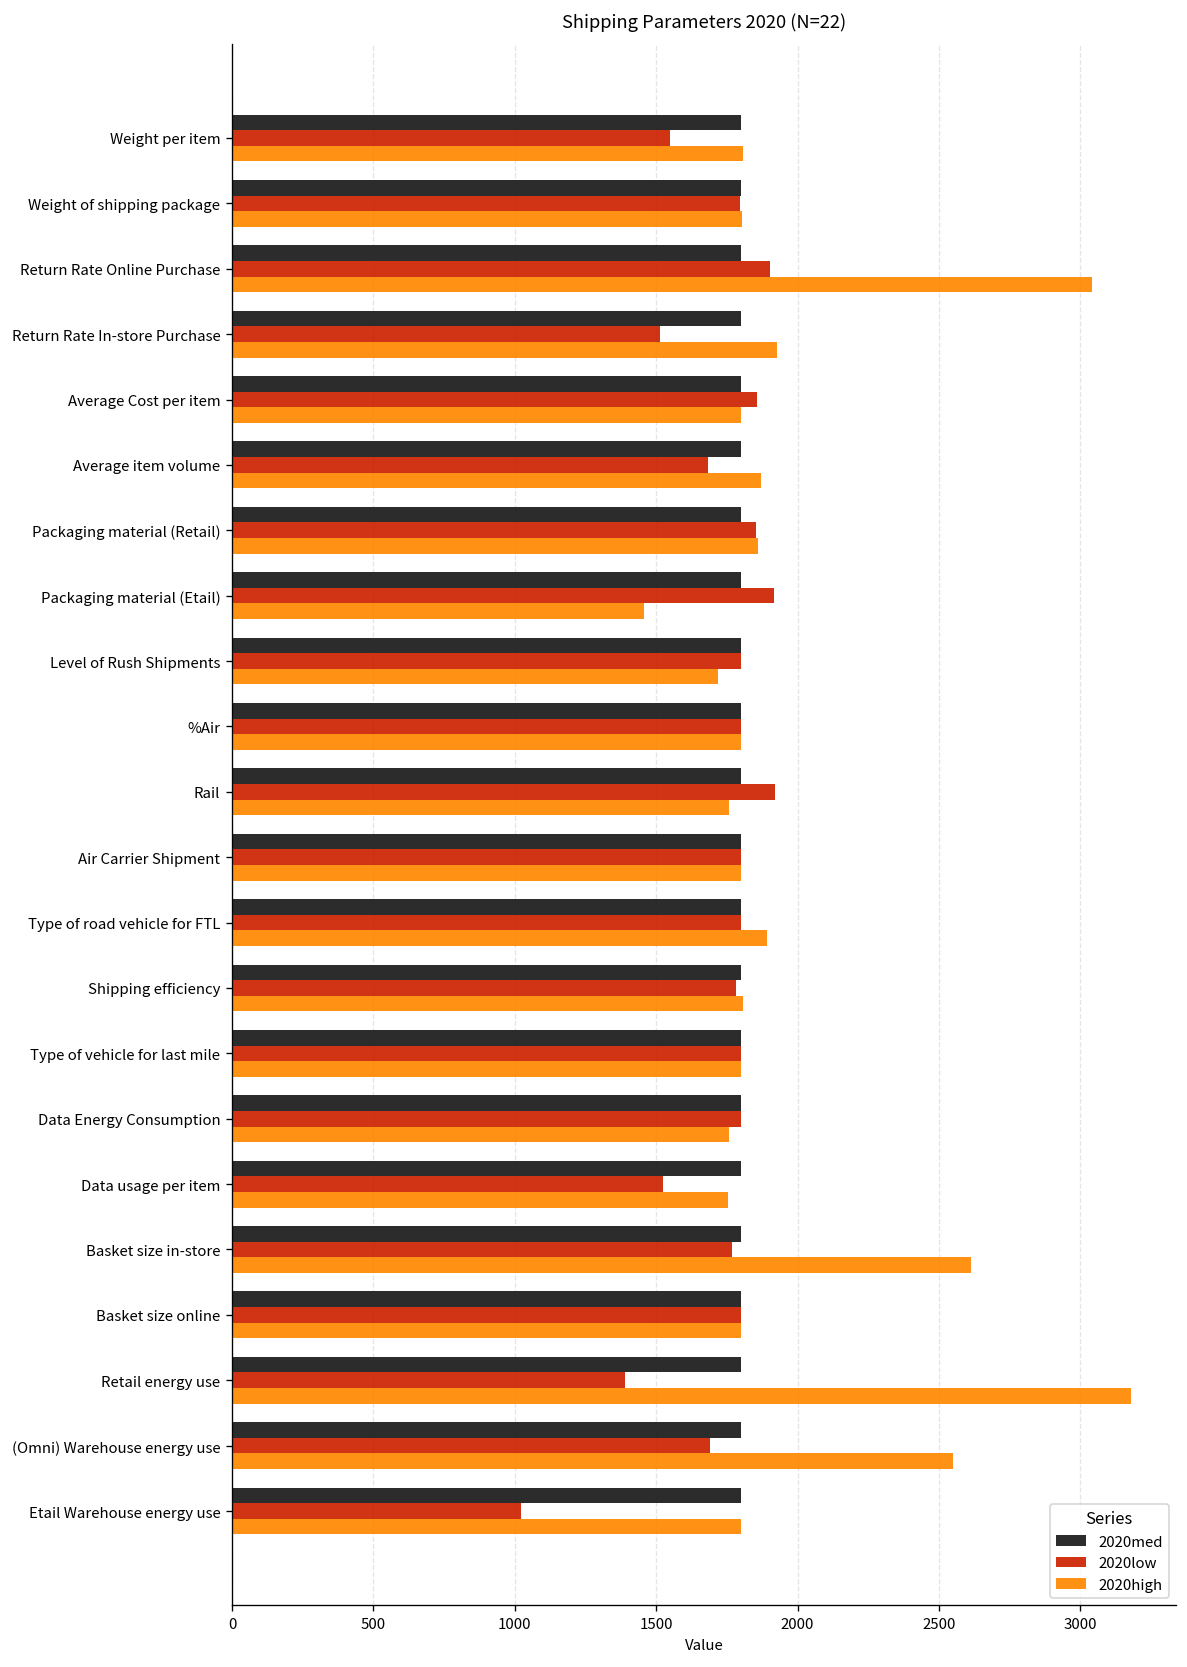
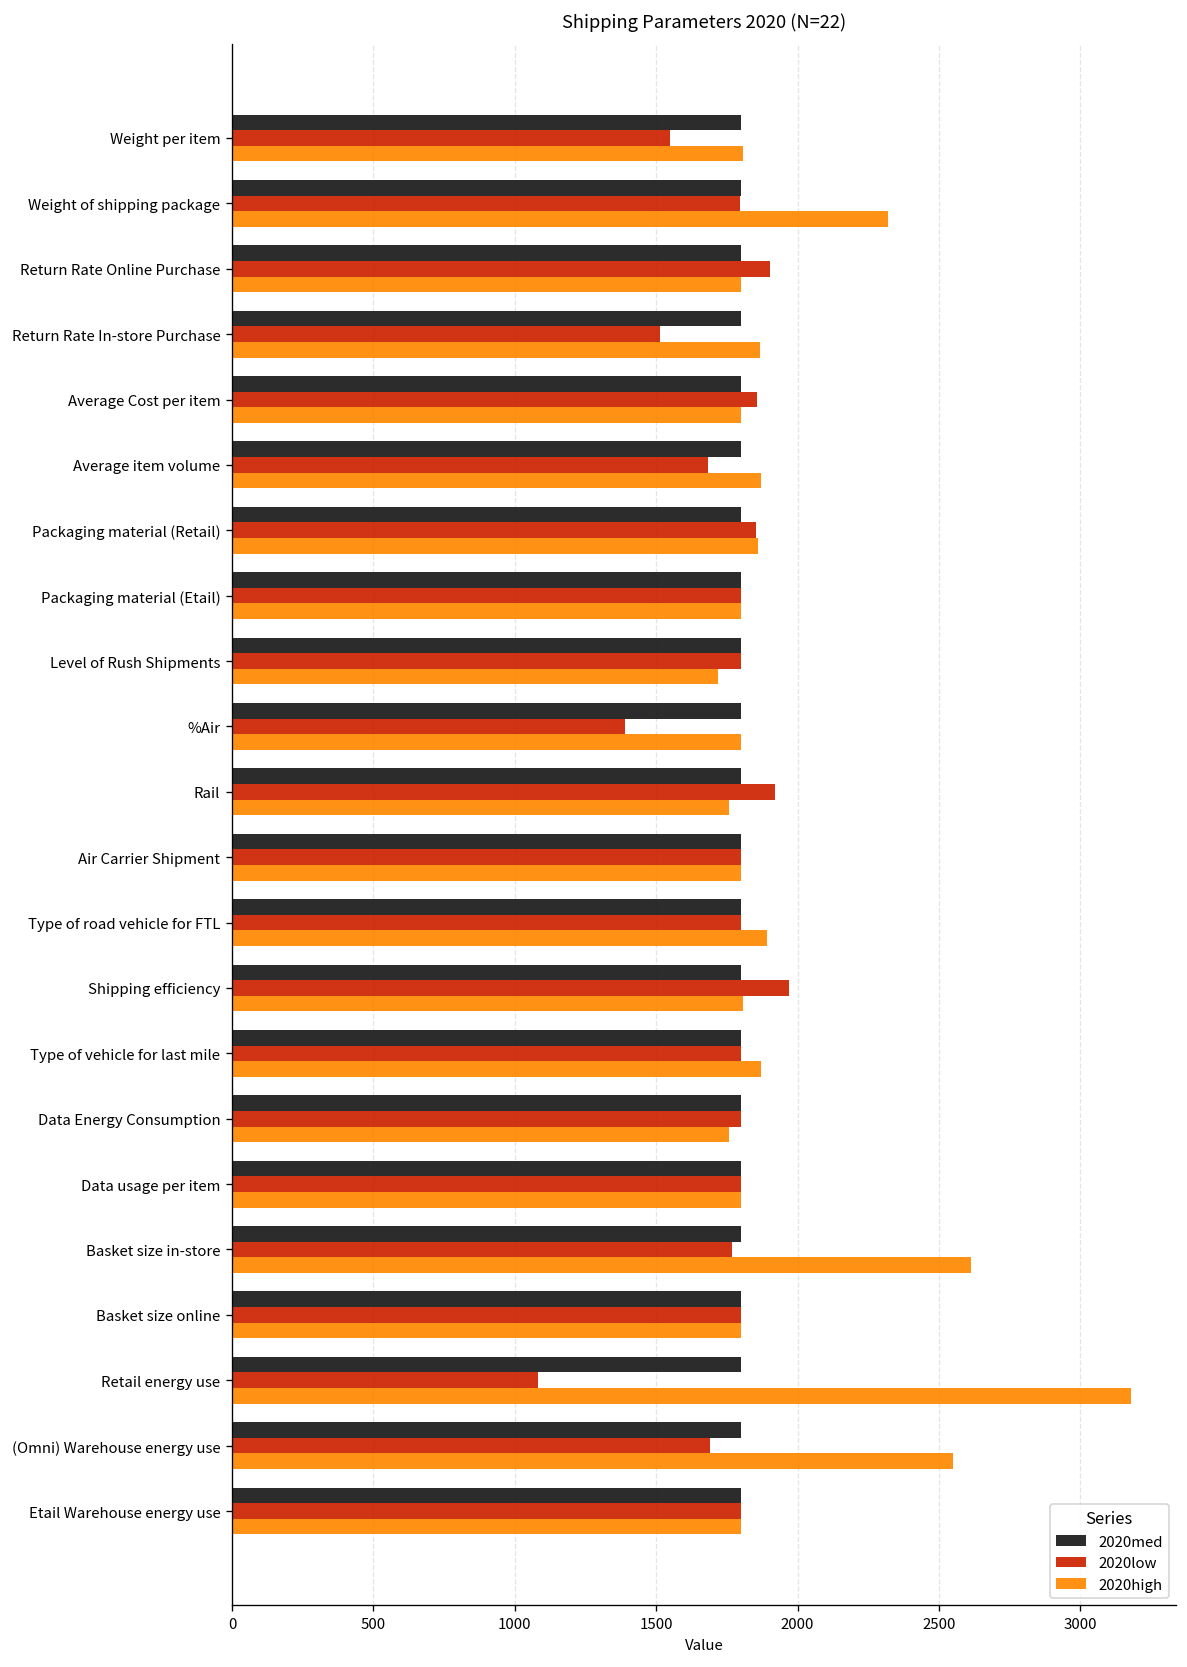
2020high, Weight of shipping package: 1810 -> 2320
2020high, Return Rate Online Purchase: 3040 -> 1800
2020high, Return Rate In-store Purchase: 1930 -> 1870
2020low, Packaging material (Etail): 1920 -> 1800
2020high, Packaging material (Etail): 1460 -> 1800
2020low, %Air: 1800 -> 1390
2020low, Shipping efficiency: 1780 -> 1970
2020high, Type of vehicle for last mile: 1800 -> 1870
2020low, Data usage per item: 1520 -> 1800
2020high, Data usage per item: 1760 -> 1800
2020low, Retail energy use: 1390 -> 1080
2020low, Etail Warehouse energy use: 1020 -> 1800
